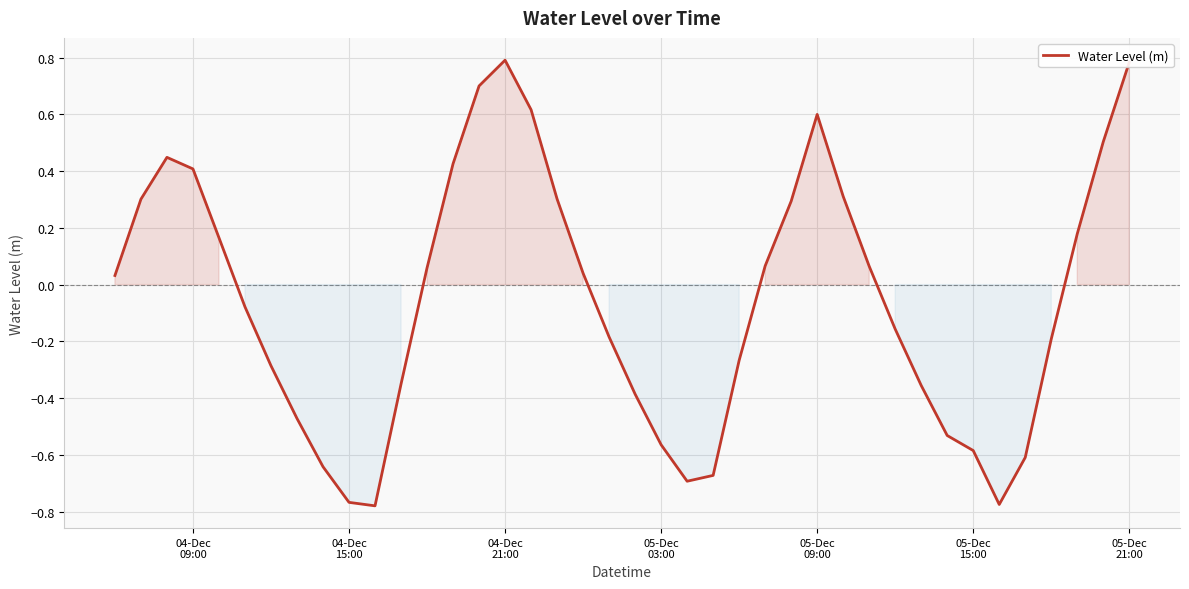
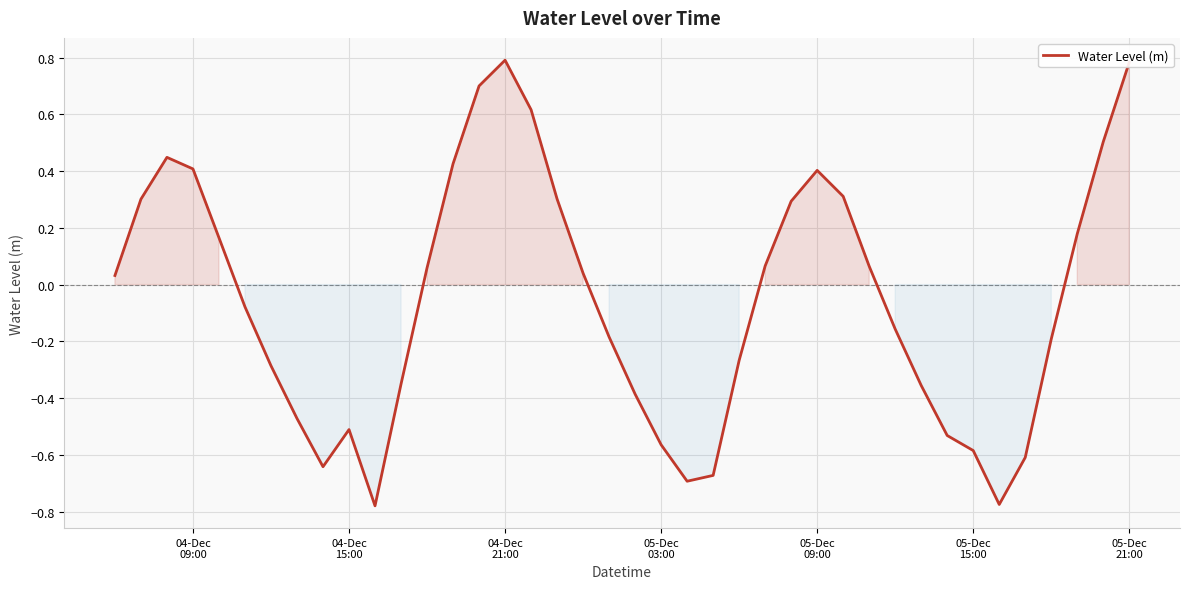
04-Dec 15:00: -0.77 -> -0.51
05-Dec 09:00: 0.60 -> 0.40
